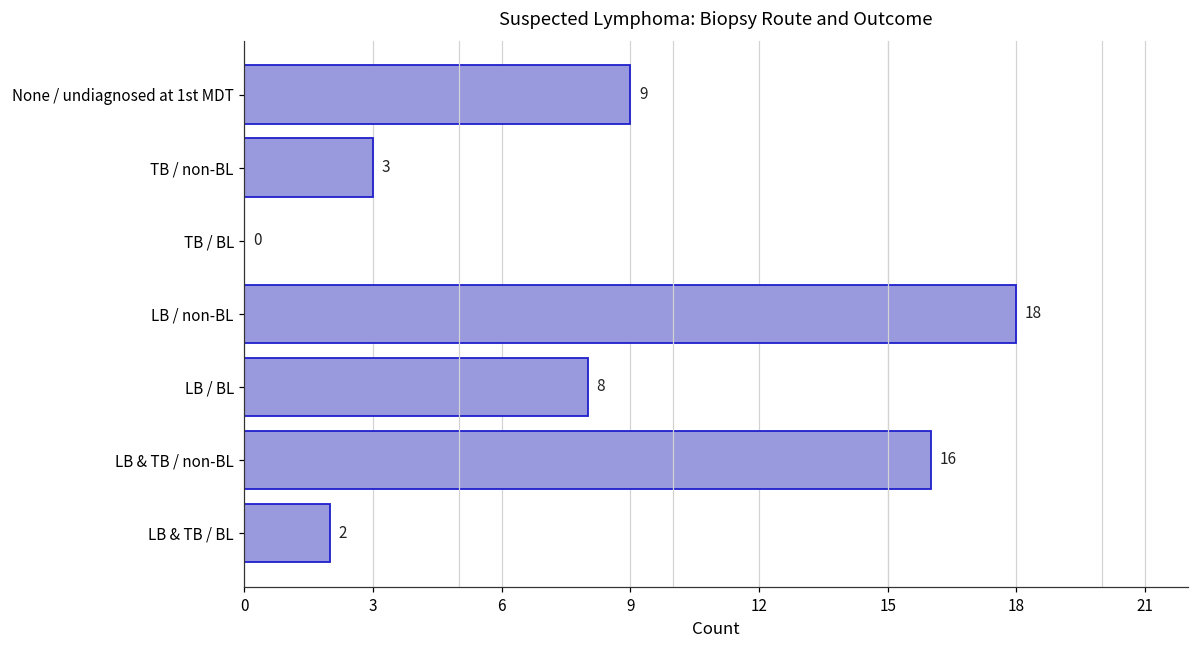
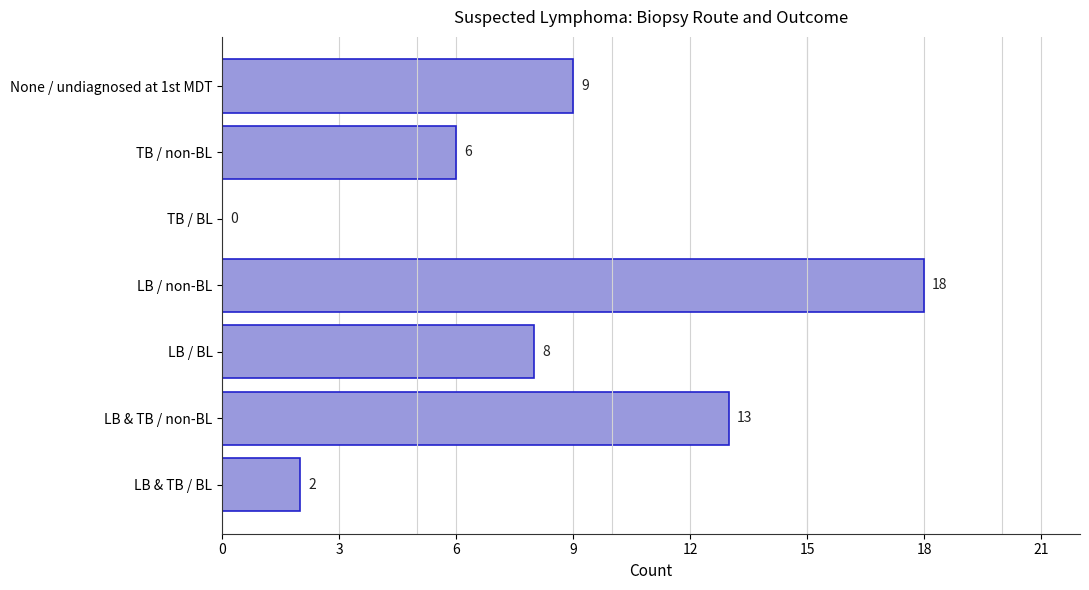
TB / non-BL: 3 -> 6
LB & TB / non-BL: 16 -> 13
